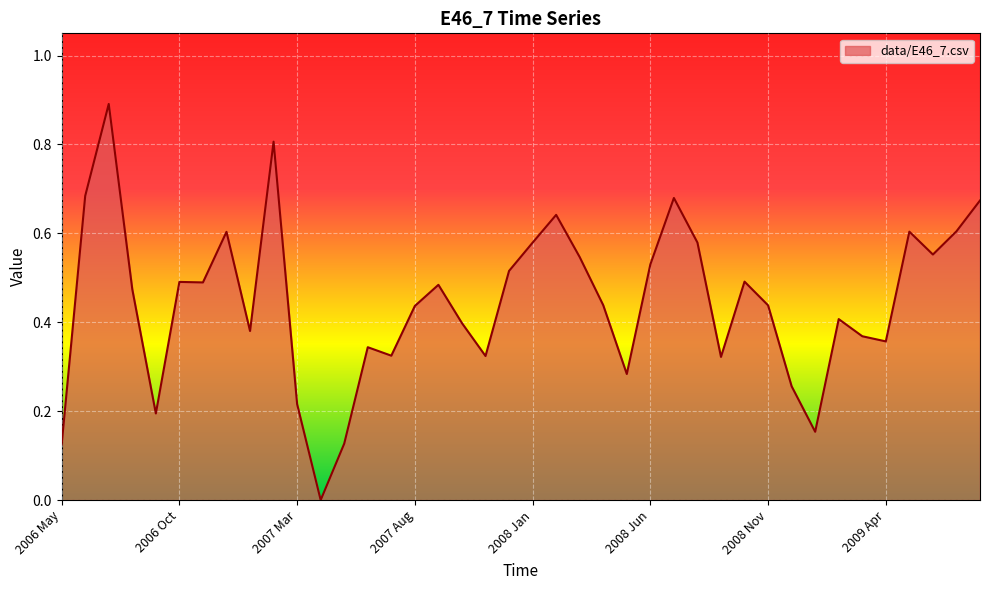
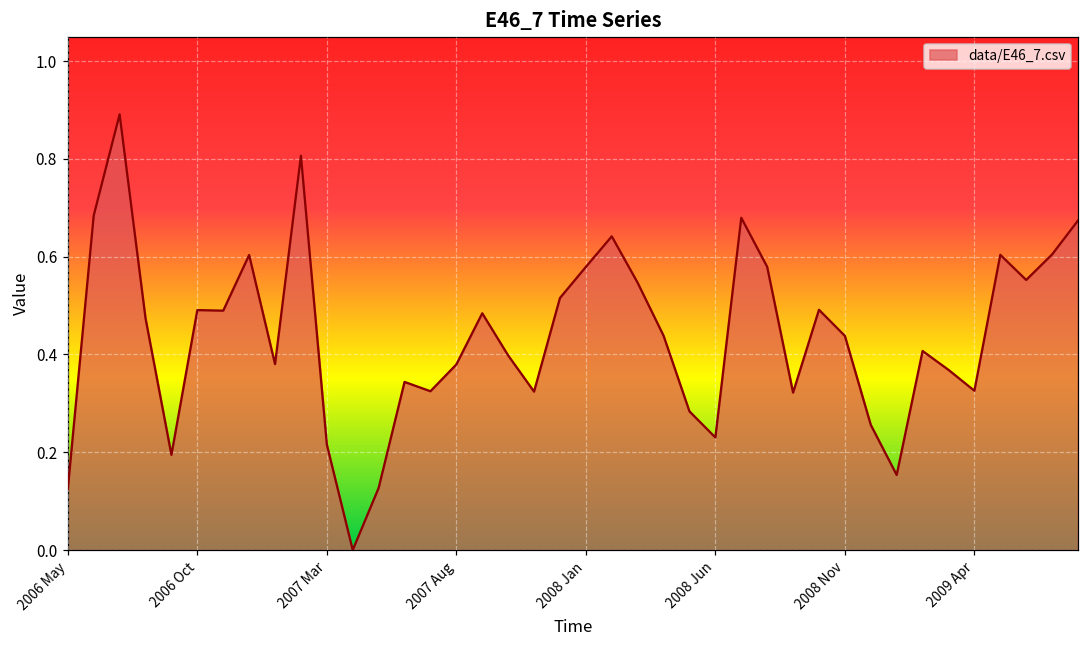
2007 Aug: 0.44 -> 0.38
2008 Jun: 0.53 -> 0.23
2009 Apr: 0.36 -> 0.33
